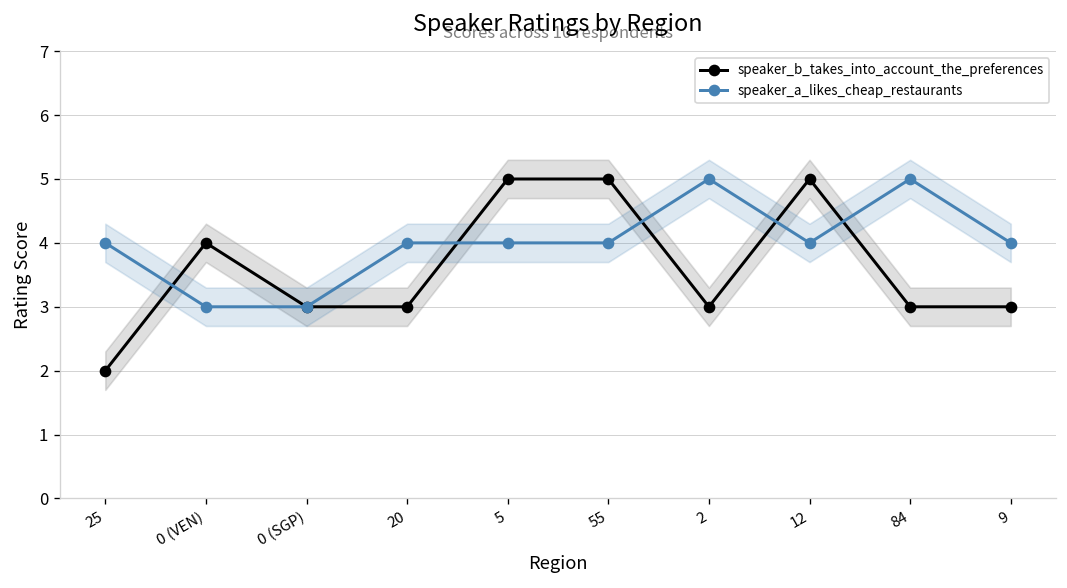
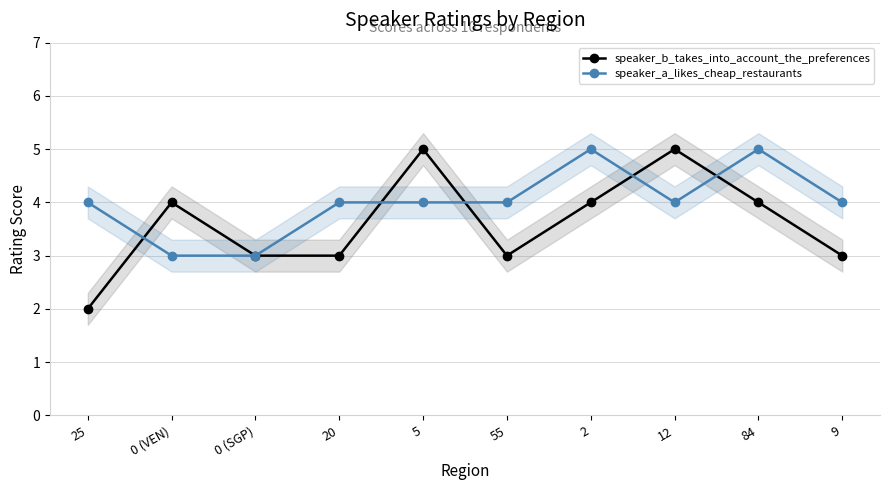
speaker_b_takes_into_account_the_preferences, 55: 5 -> 3
speaker_b_takes_into_account_the_preferences, 2: 3 -> 4
speaker_b_takes_into_account_the_preferences, 84: 3 -> 4
